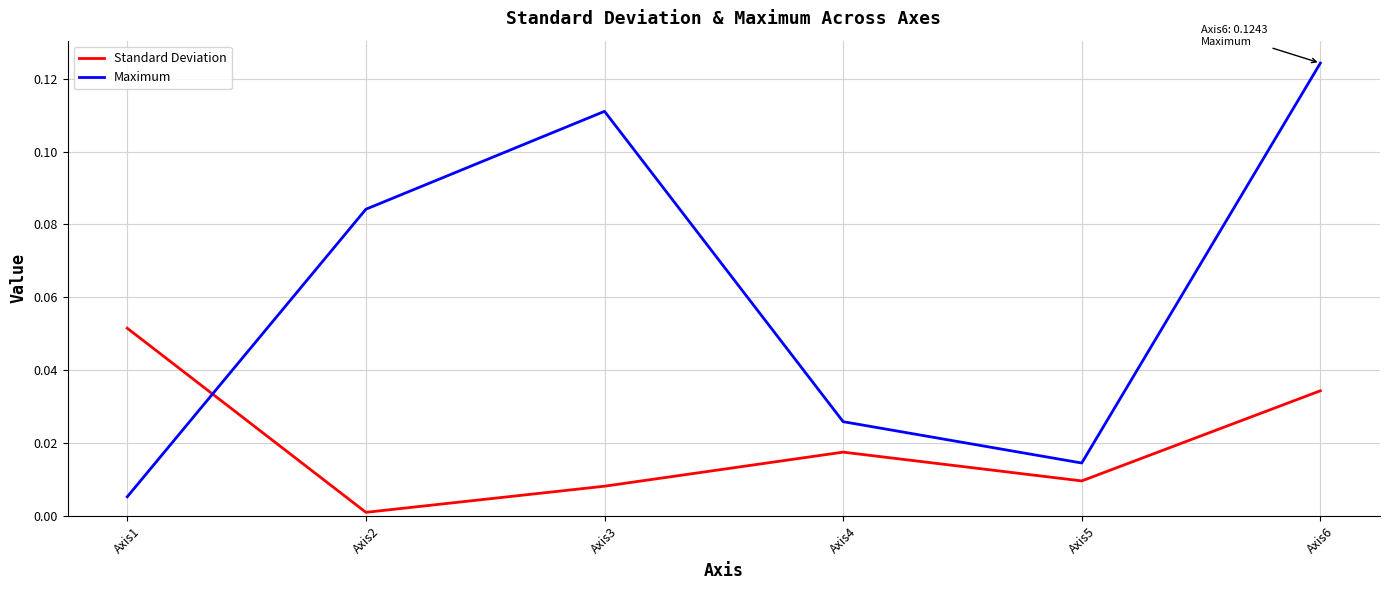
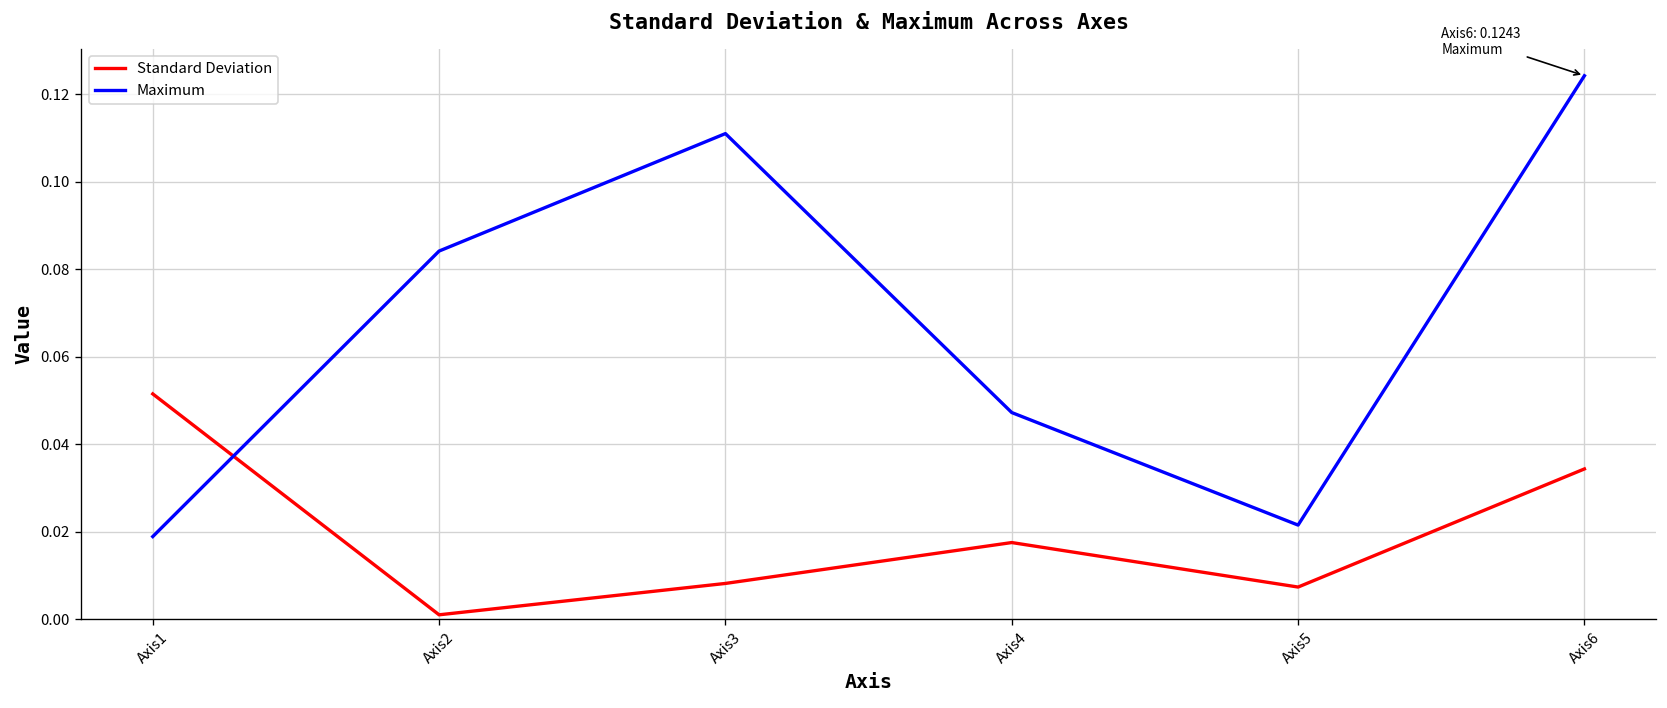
Maximum, Axis1: 0.005 -> 0.019
Maximum, Axis4: 0.026 -> 0.047
Standard Deviation, Axis5: 0.010 -> 0.007
Maximum, Axis5: 0.015 -> 0.022
